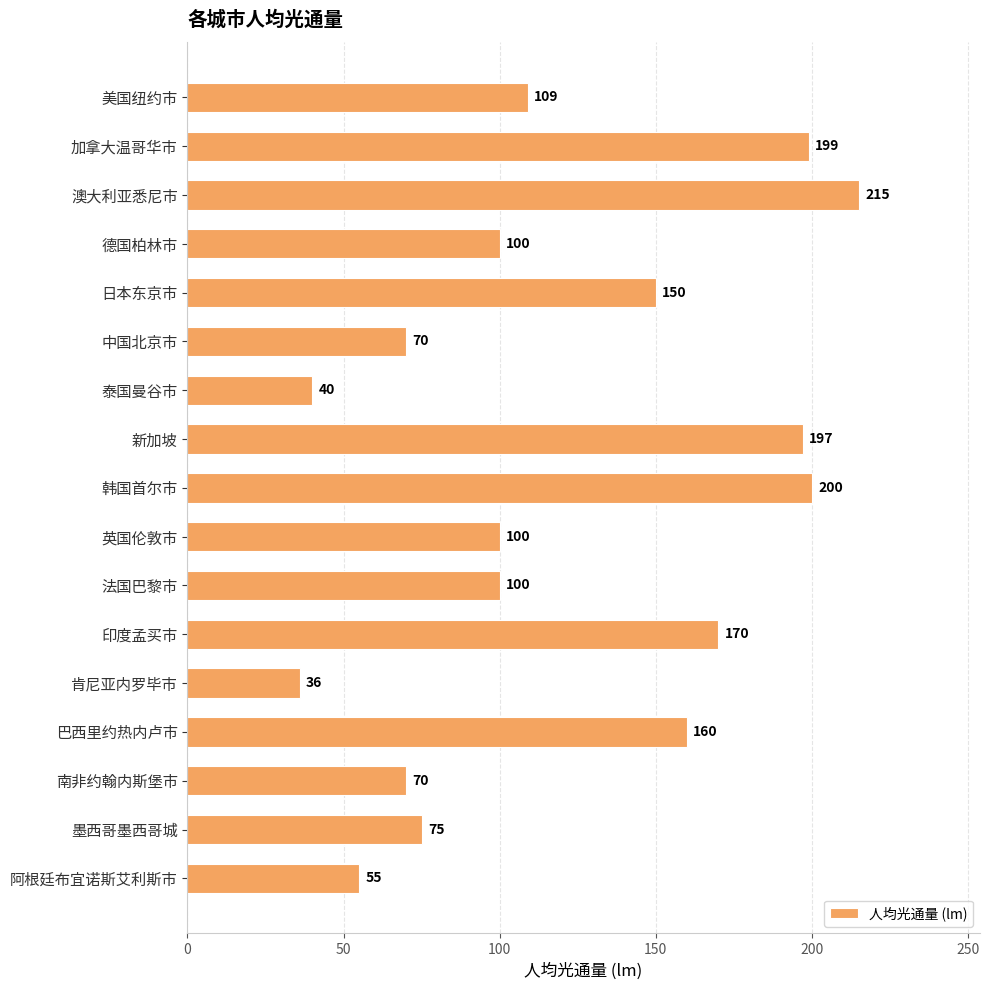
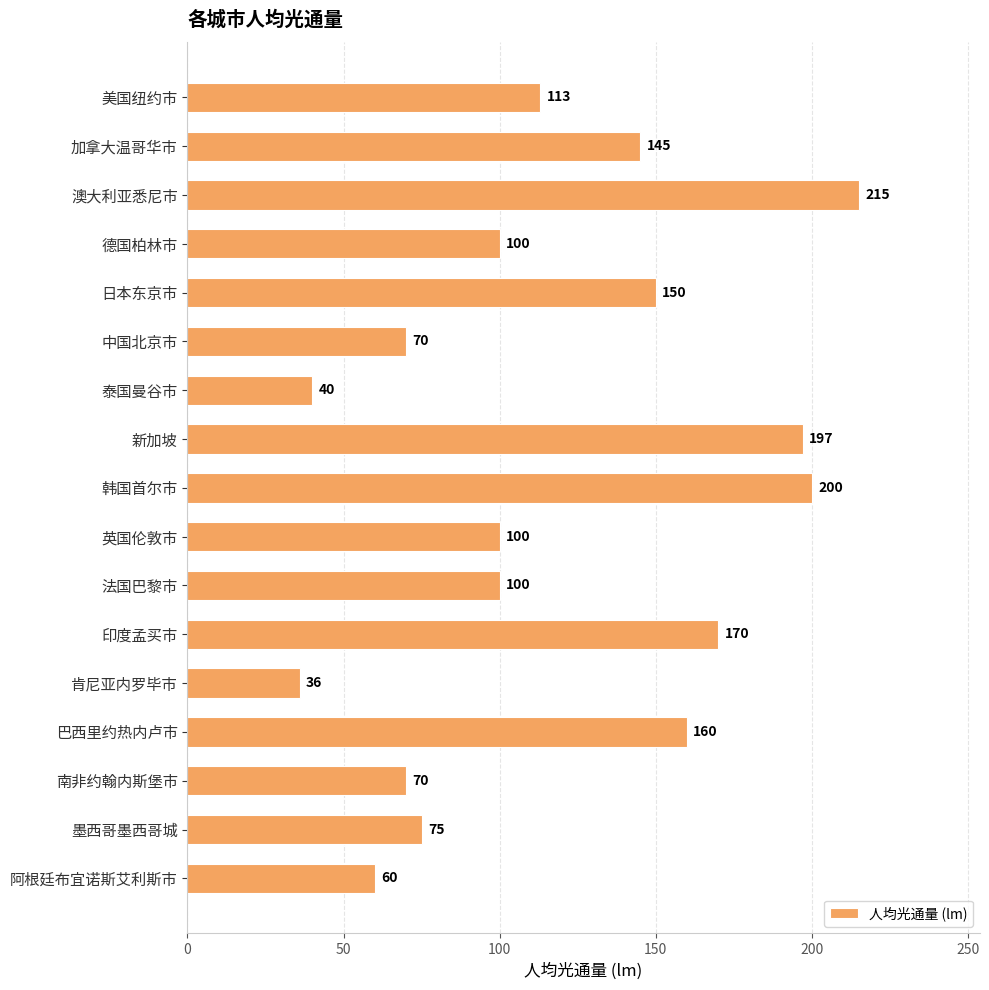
美国纽约市: 109 -> 113
加拿大温哥华市: 199 -> 145
阿根廷布宜诺斯艾利斯市: 55 -> 60
